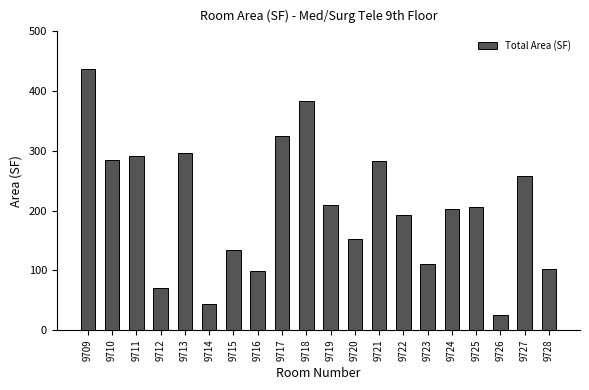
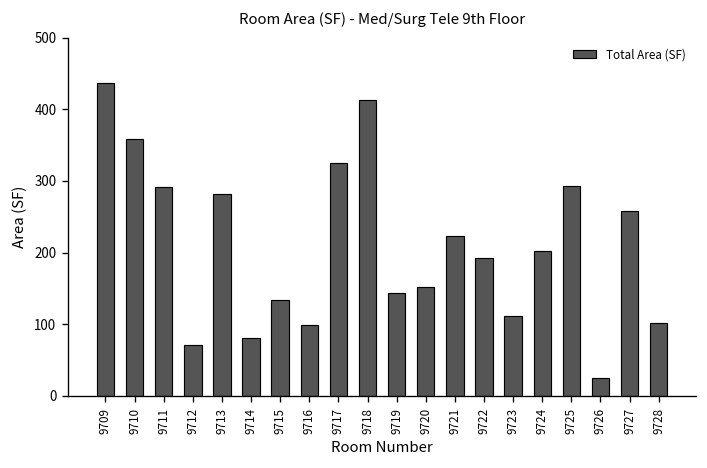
9710: 280 -> 360
9713: 300 -> 280
9714: 40 -> 80
9718: 380 -> 410
9719: 210 -> 140
9721: 280 -> 220
9725: 210 -> 290
